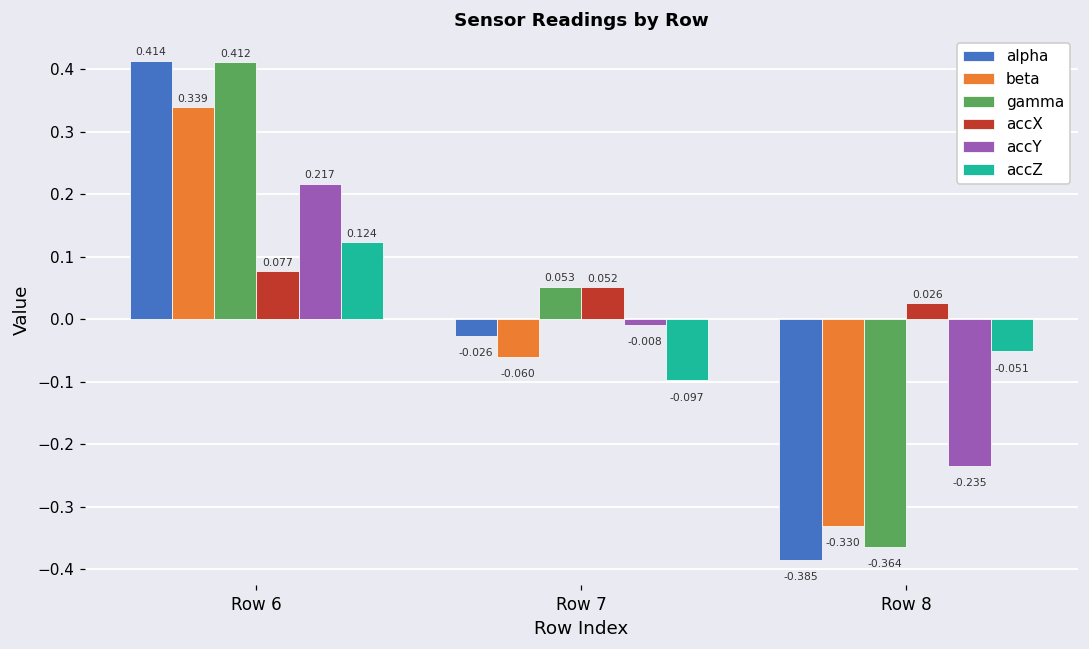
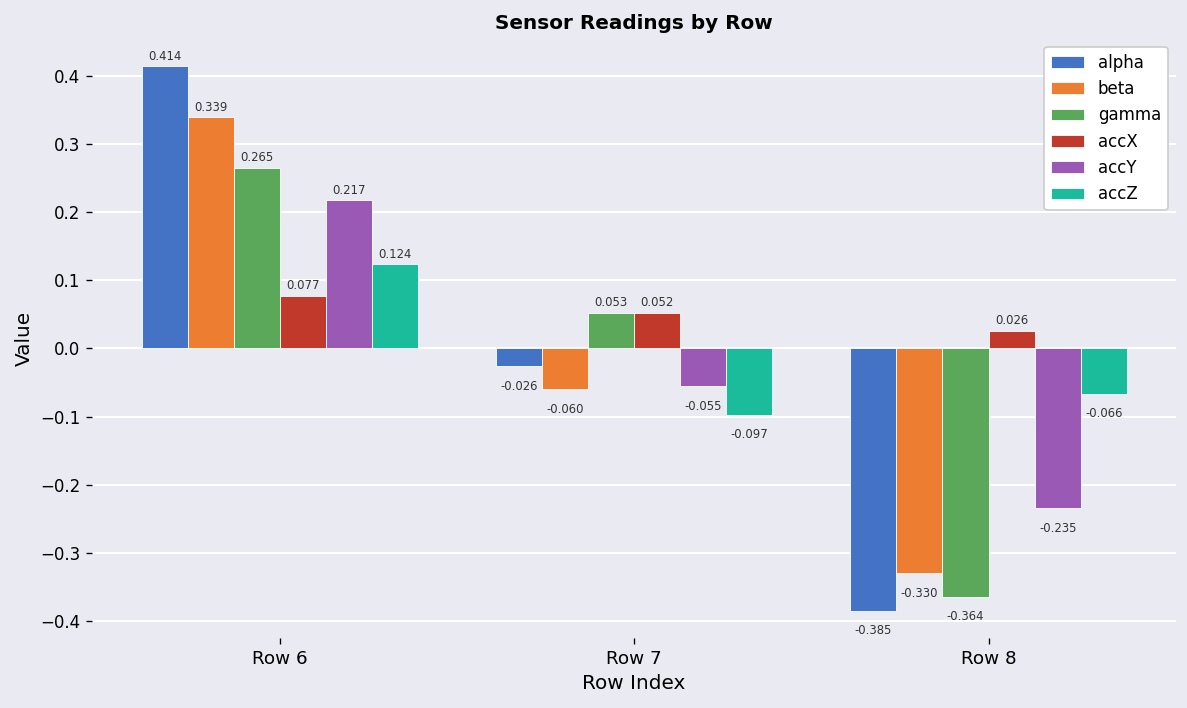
gamma, Row 6: 0.412 -> 0.265
accY, Row 7: -0.008 -> -0.055
accZ, Row 8: -0.051 -> -0.066
